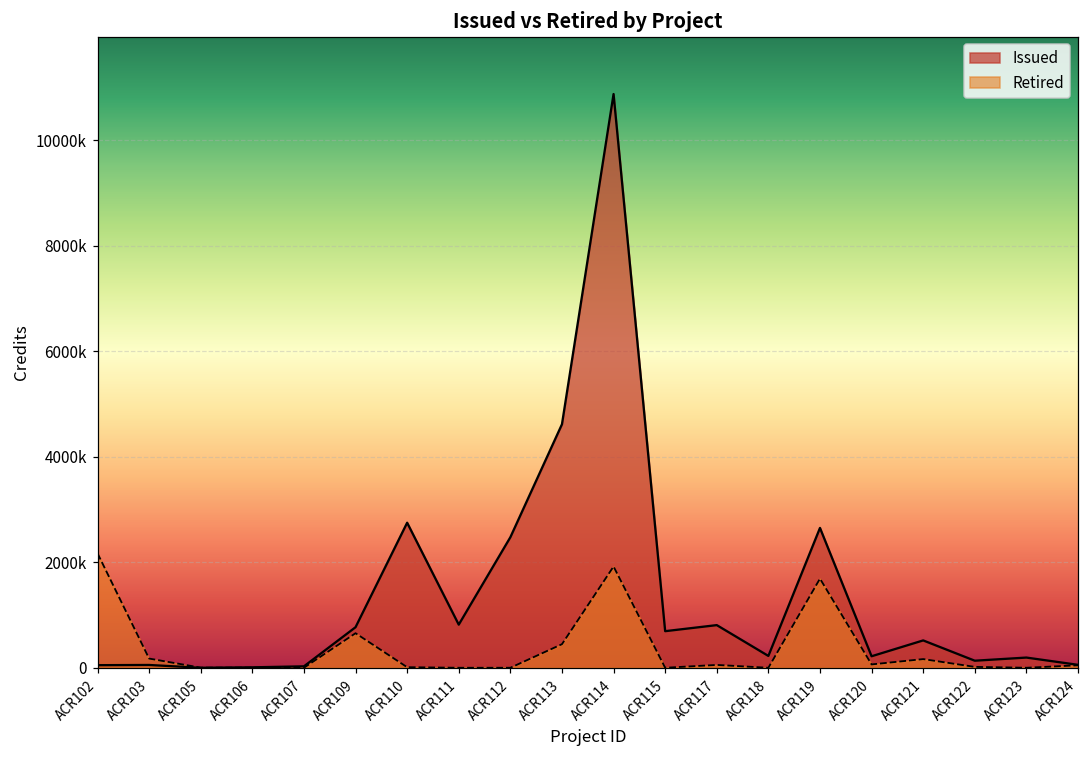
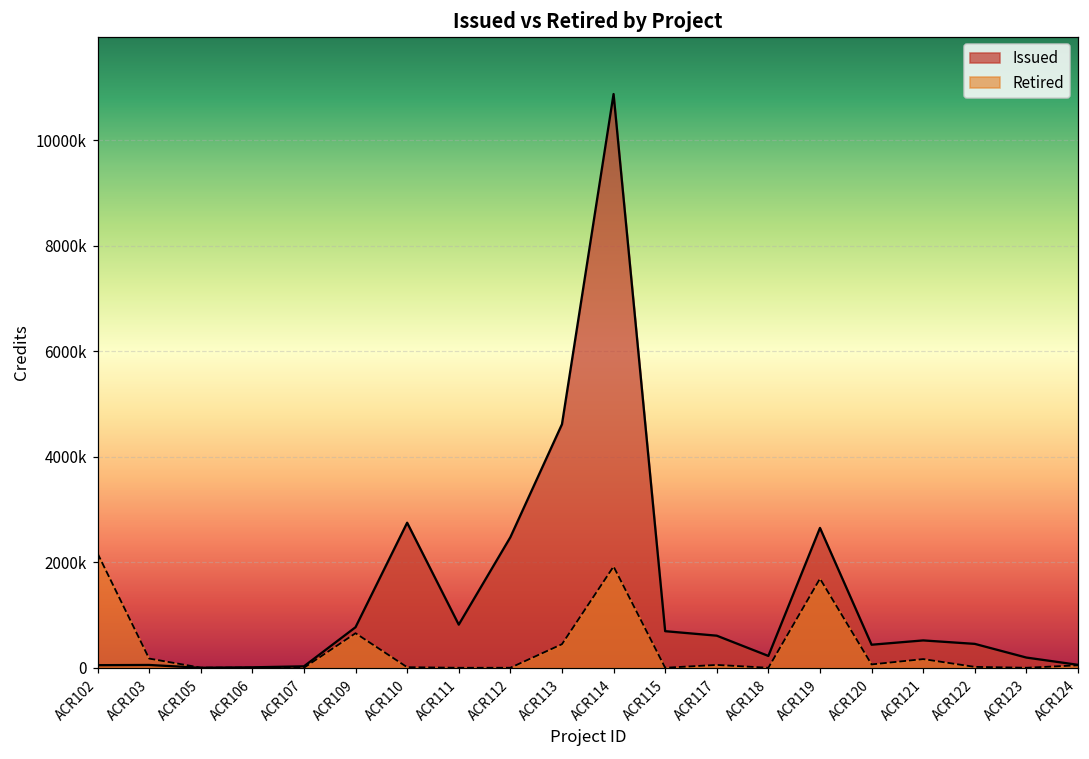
Issued, ACR117: 800000 -> 600000
Issued, ACR120: 200000 -> 400000
Issued, ACR122: 100000 -> 500000
